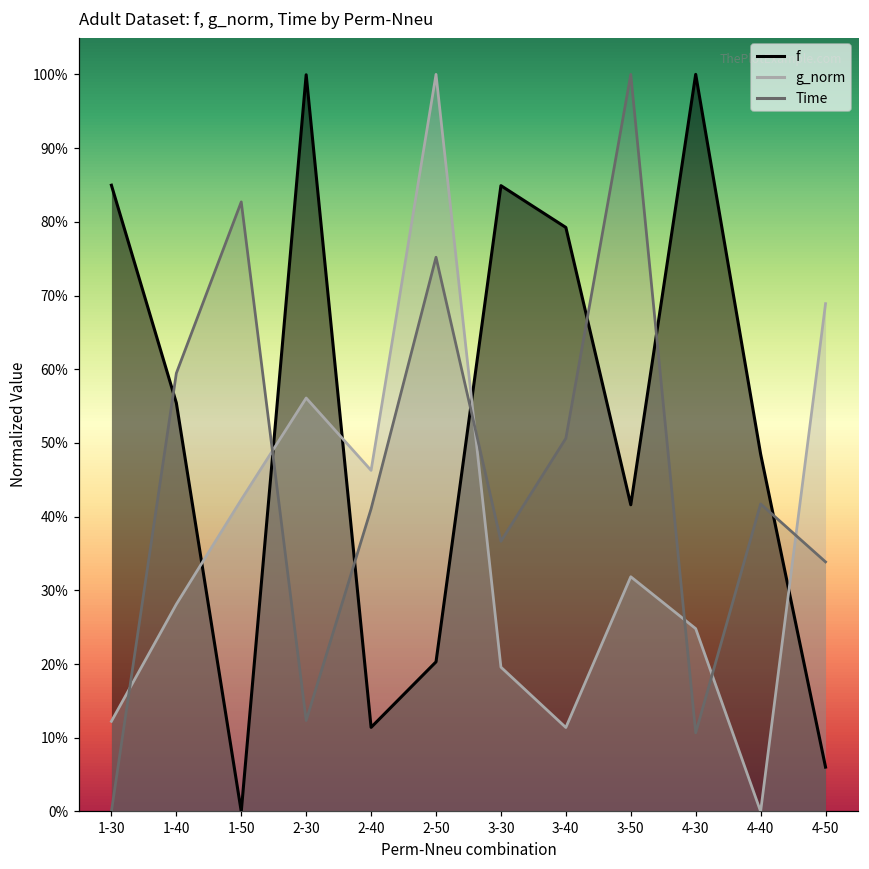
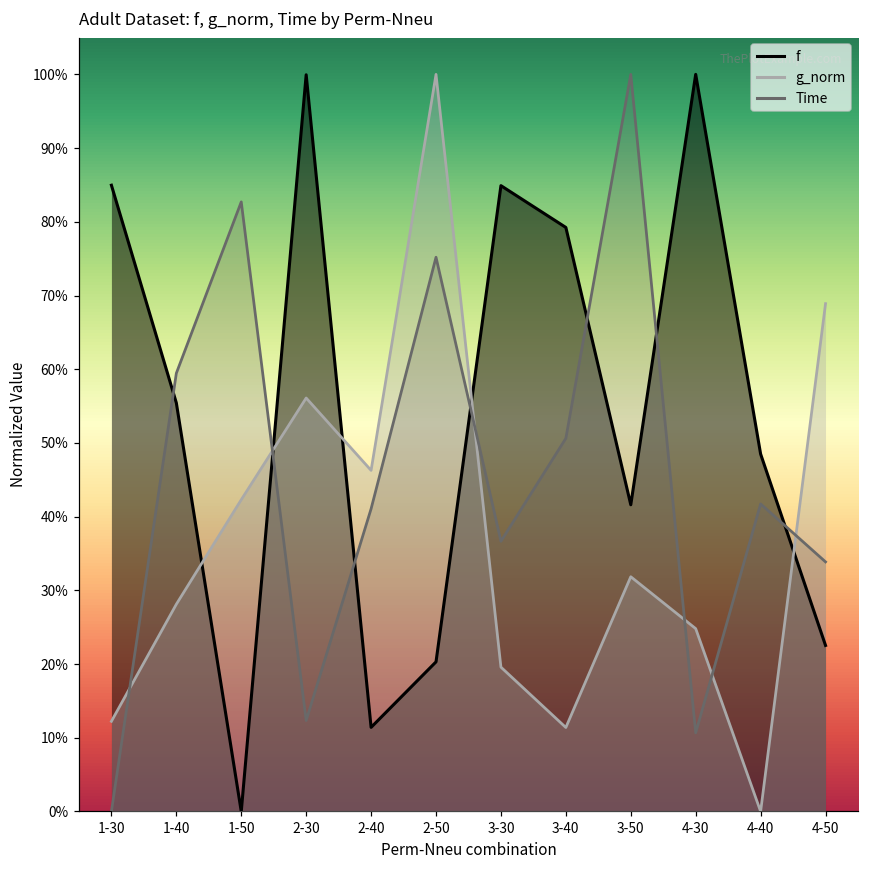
f, 4-50: 6% -> 23%
